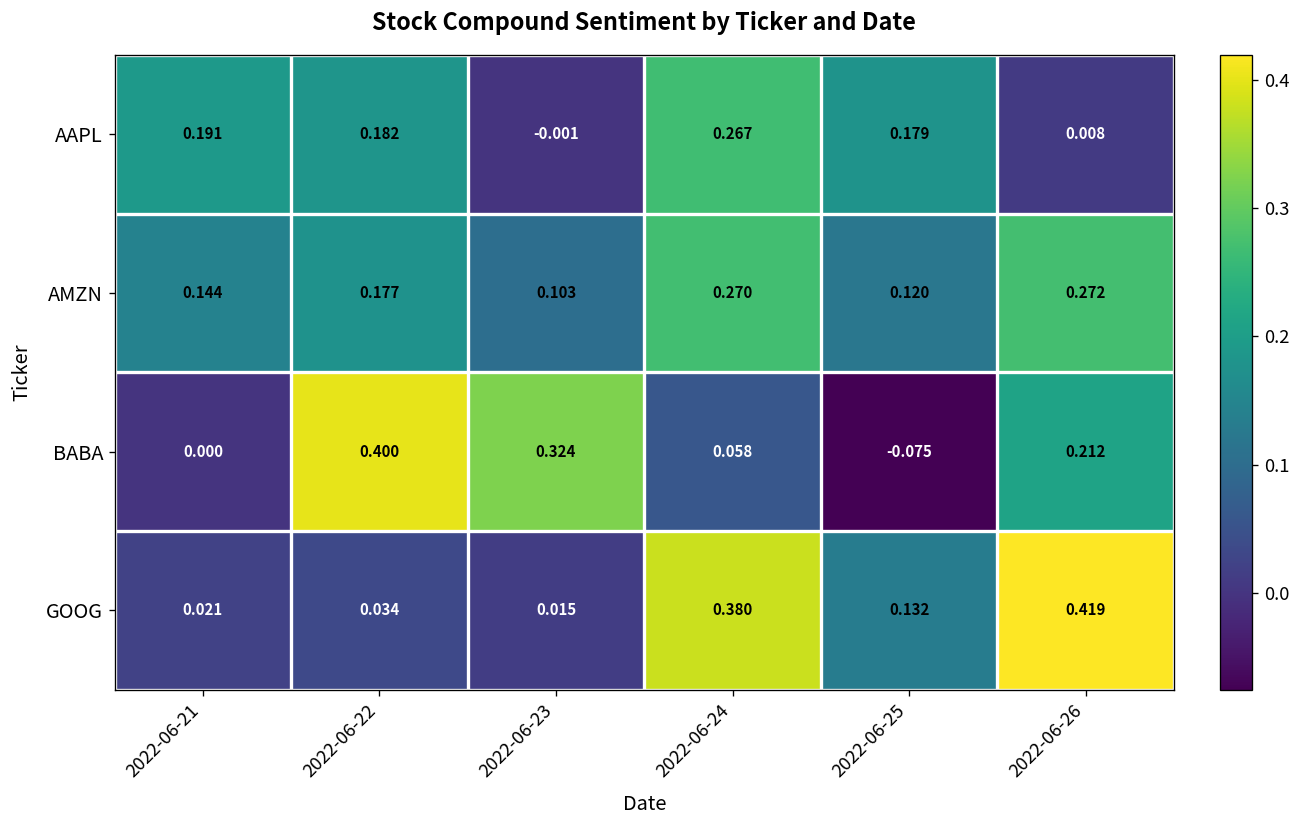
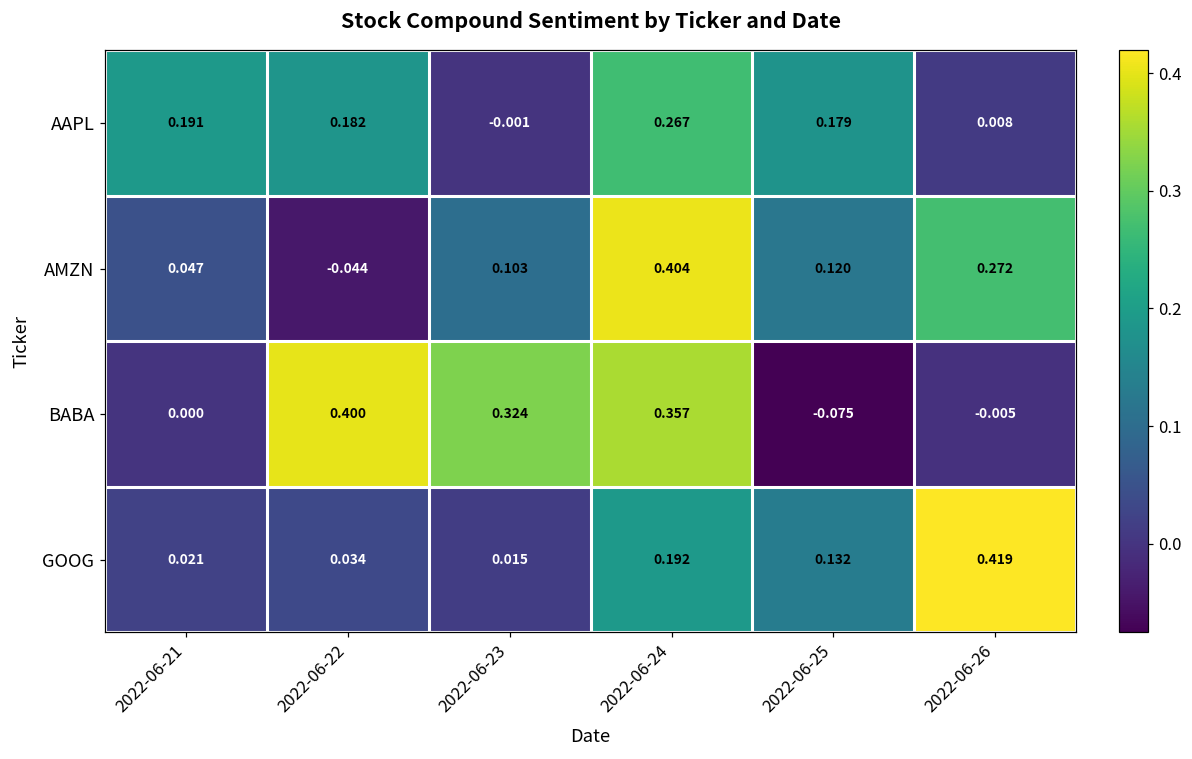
AMZN, 2022-06-21: 0.144 -> 0.047
AMZN, 2022-06-22: 0.177 -> -0.044
AMZN, 2022-06-24: 0.270 -> 0.404
BABA, 2022-06-24: 0.058 -> 0.357
BABA, 2022-06-26: 0.212 -> -0.005
GOOG, 2022-06-24: 0.380 -> 0.192
